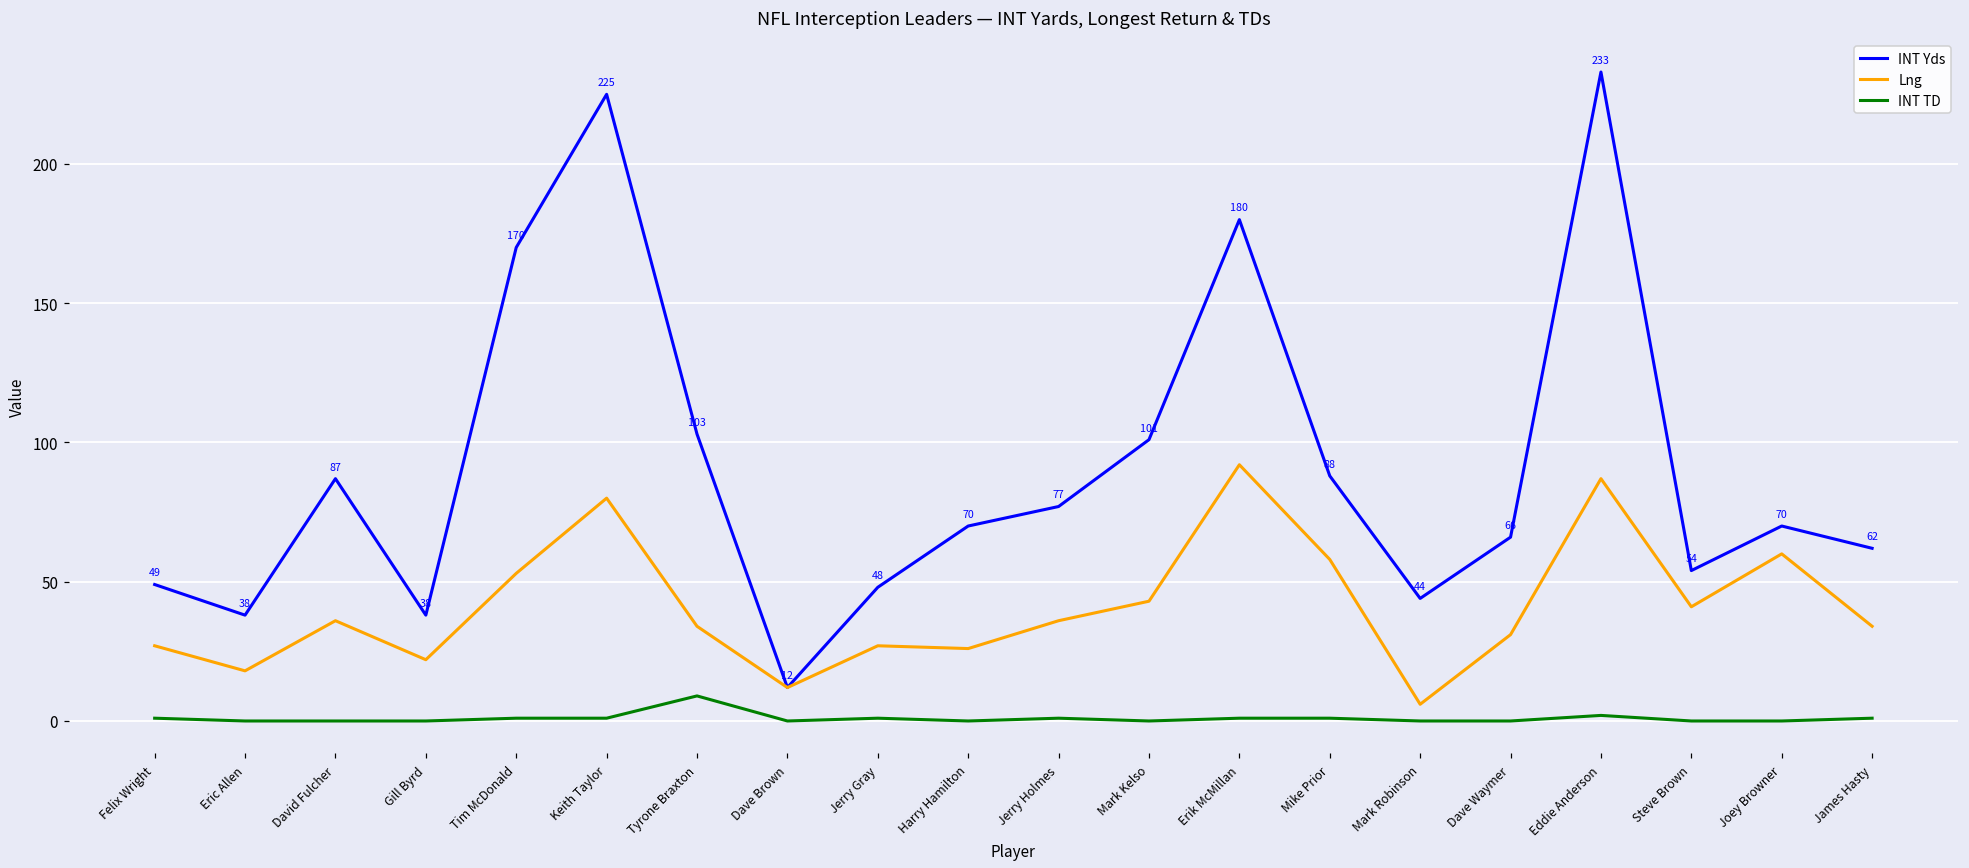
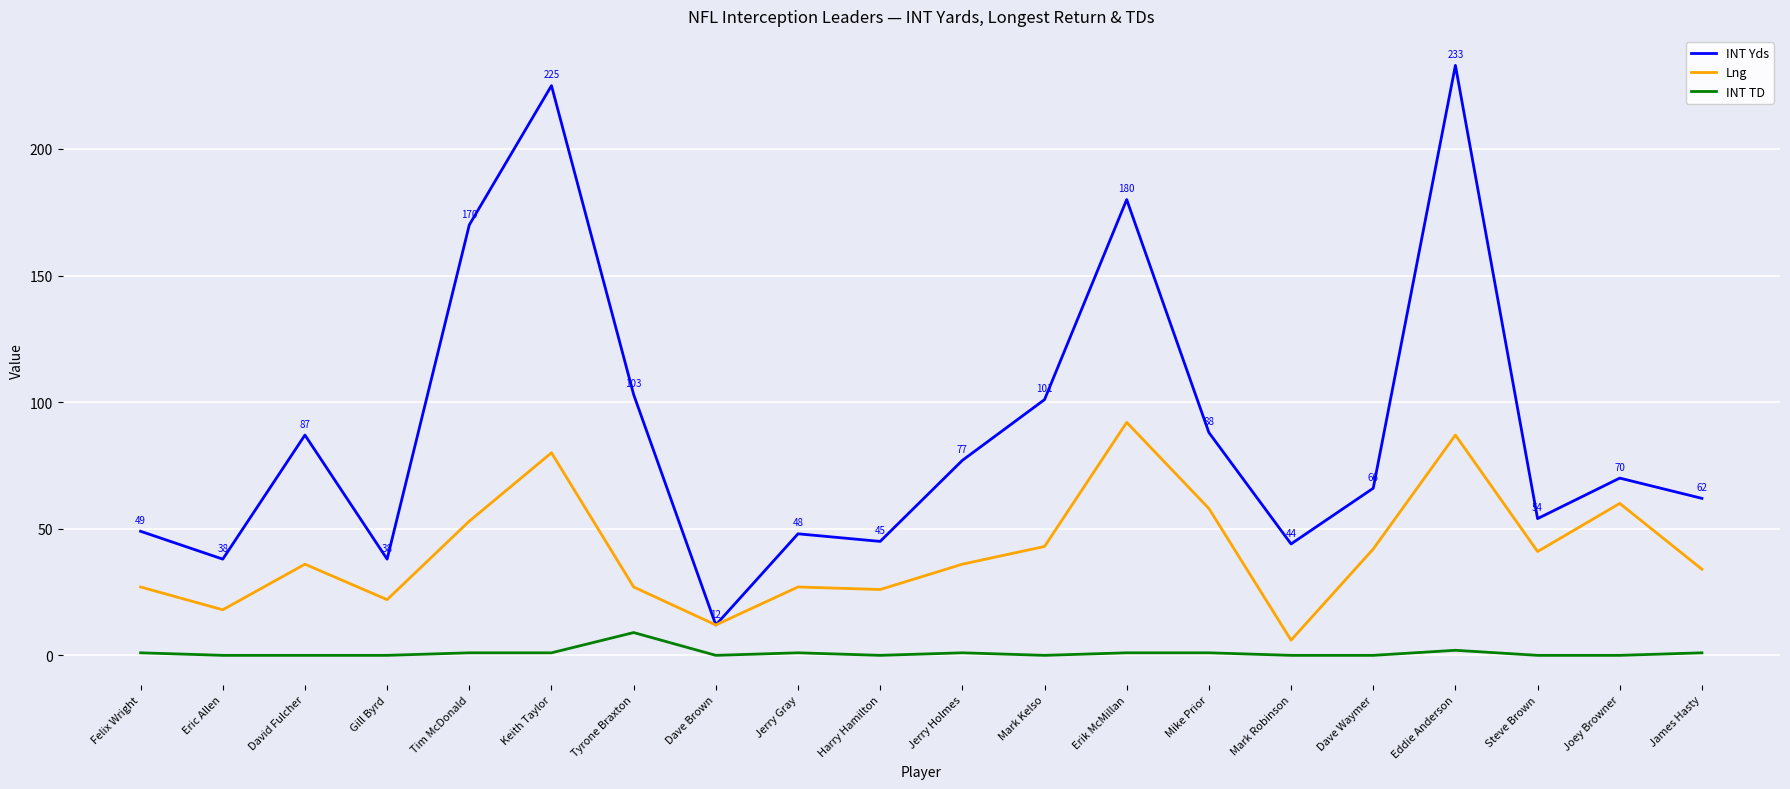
Lng, Tyrone Braxton: 34 -> 27
INT Yds, Harry Hamilton: 70 -> 45
Lng, Dave Waymer: 31 -> 42
